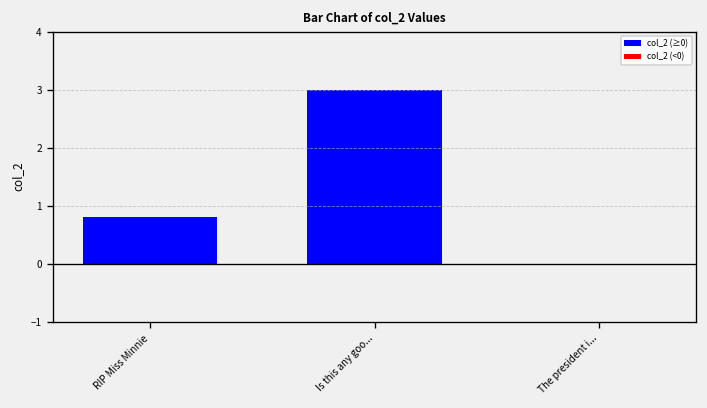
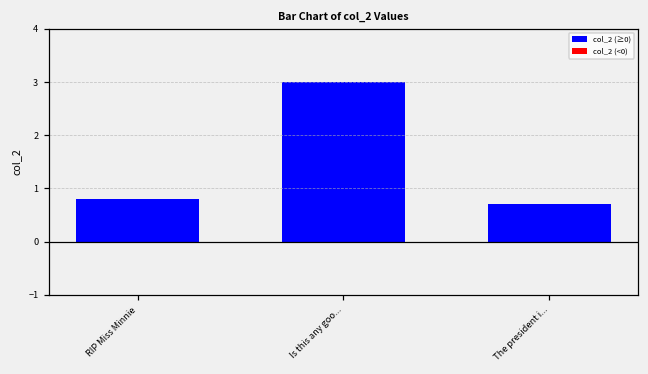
The president i...: 0.0 -> 0.7
